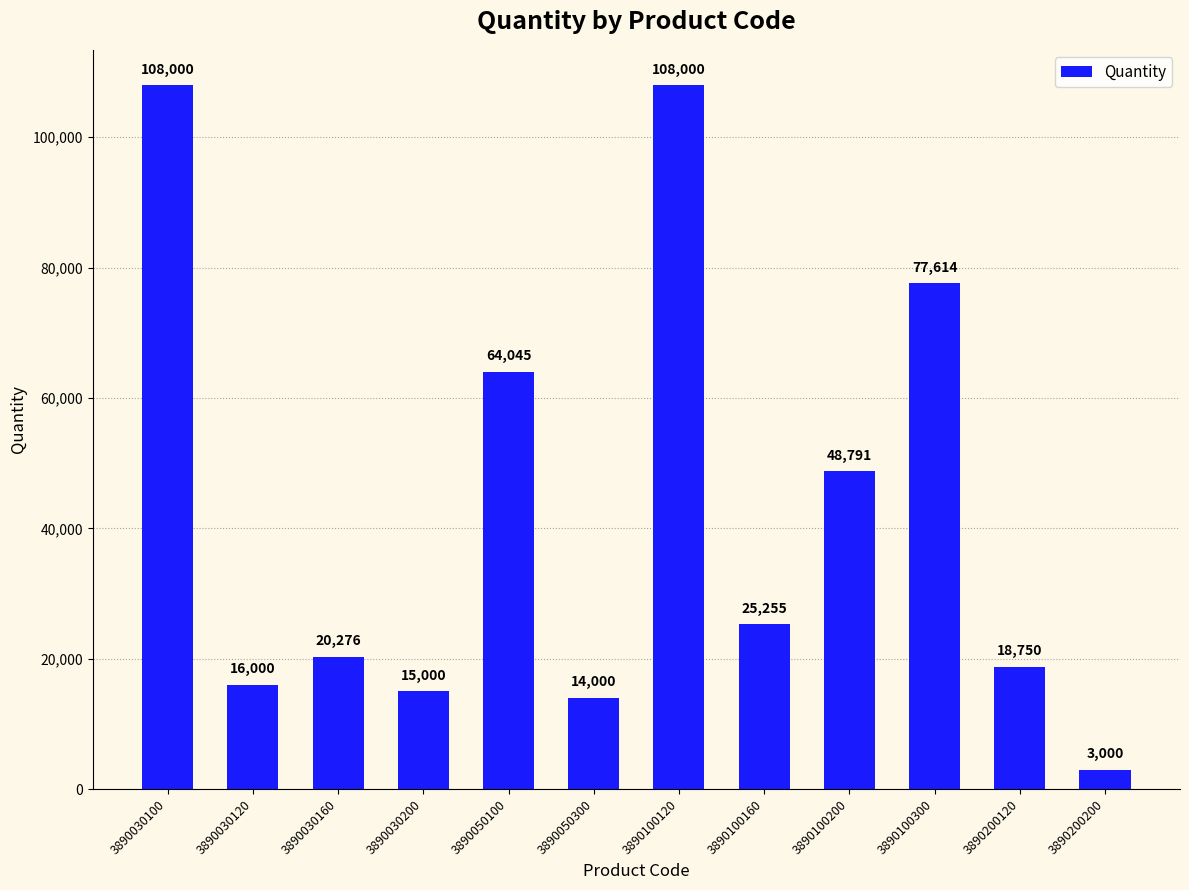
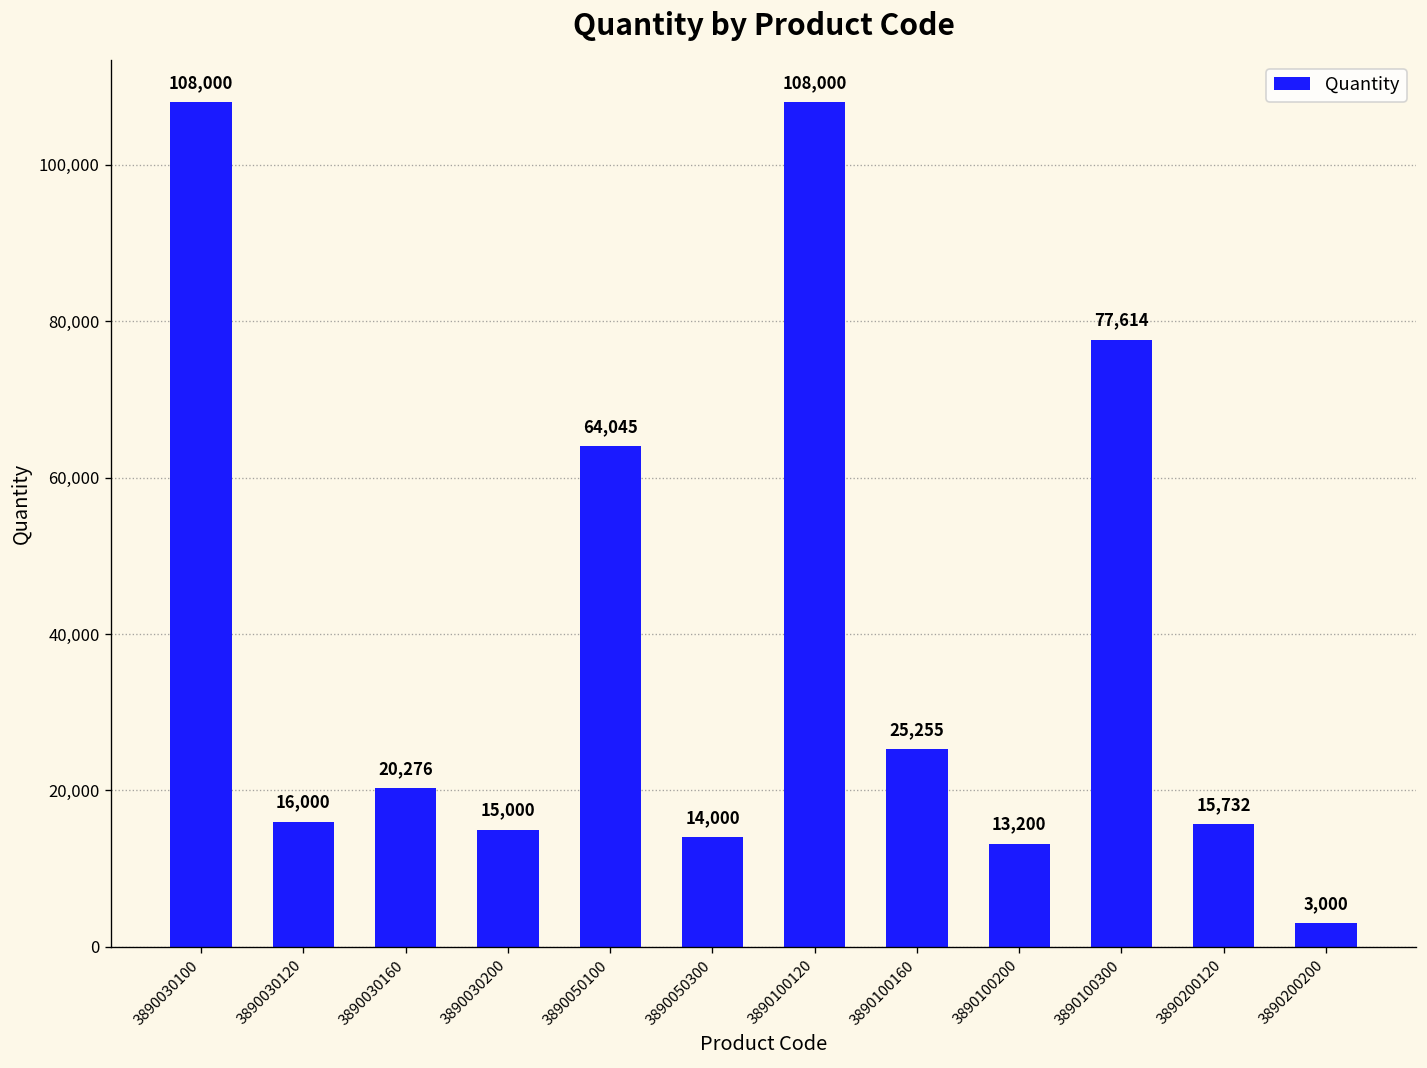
3890100200: 48,791 -> 13,200
3890200120: 18,750 -> 15,732
